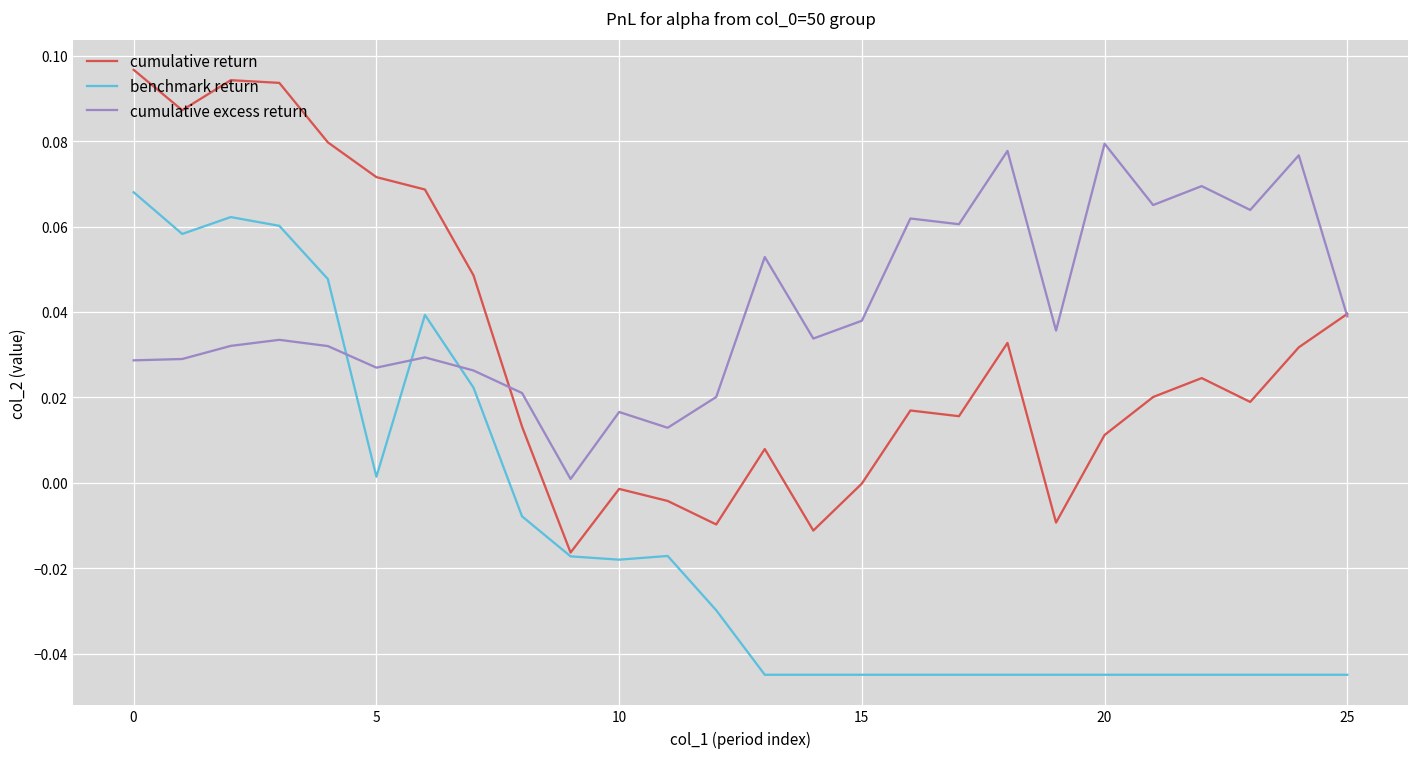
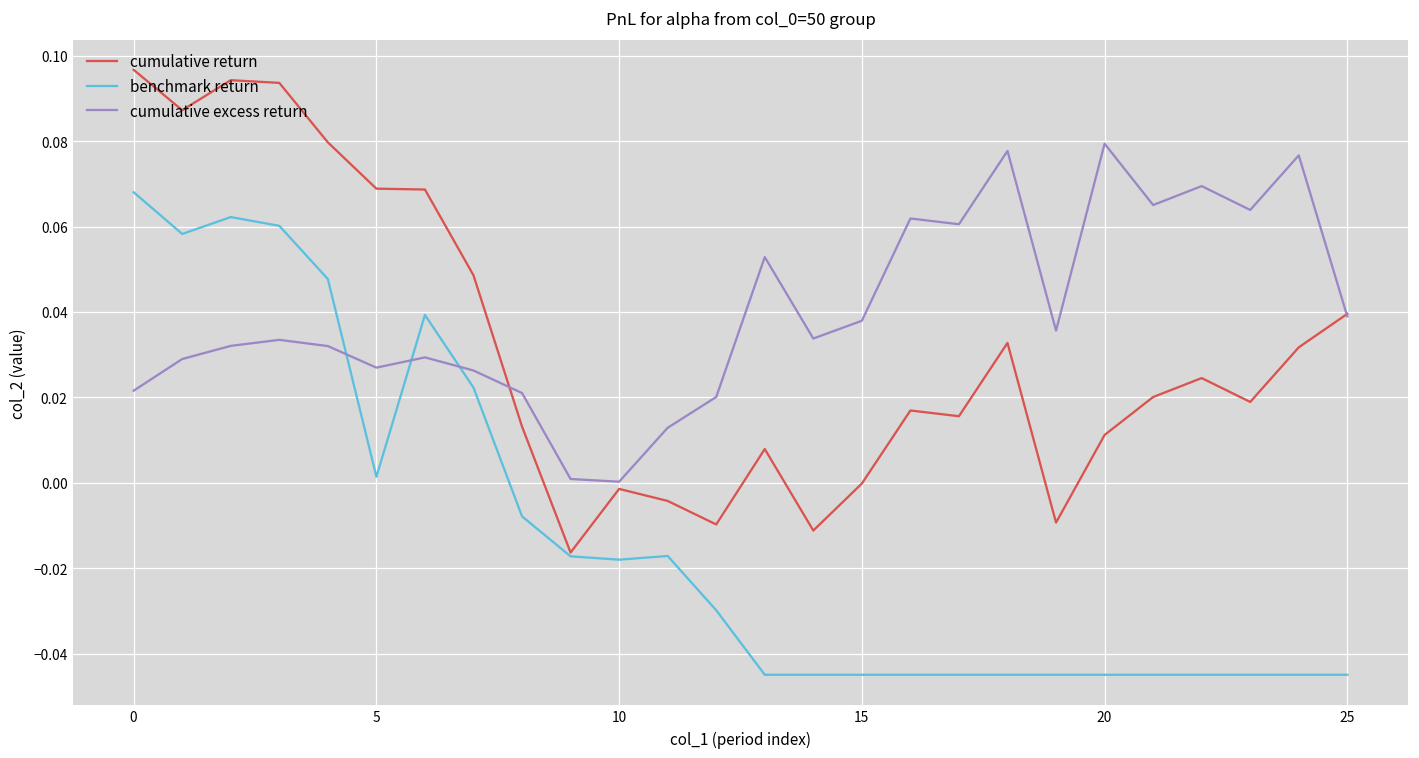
cumulative excess return, 0: 0.029 -> 0.022
cumulative return, 5: 0.072 -> 0.069
cumulative excess return, 10: 0.017 -> 0.000
